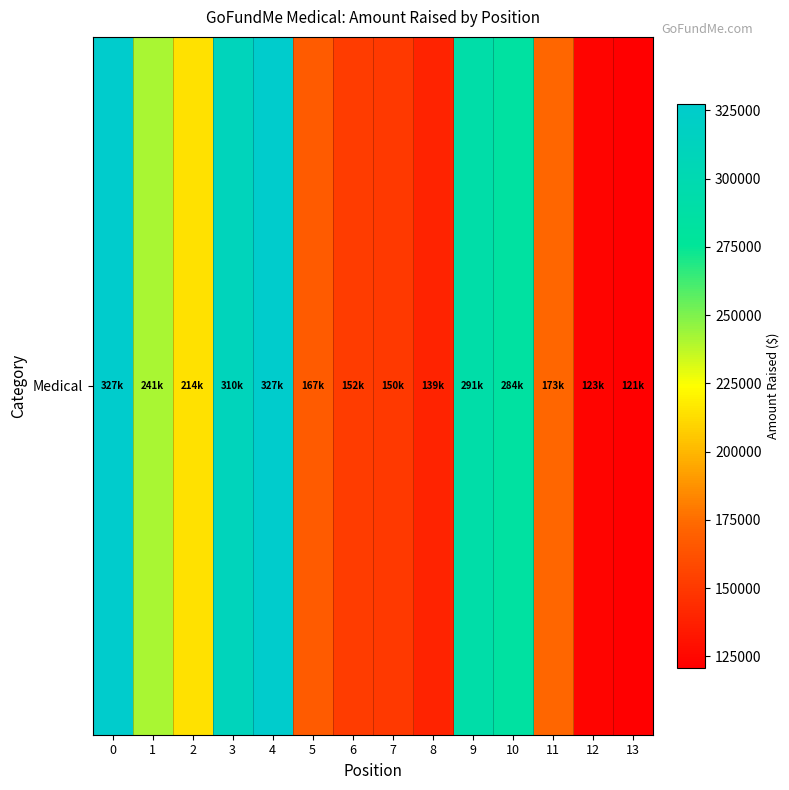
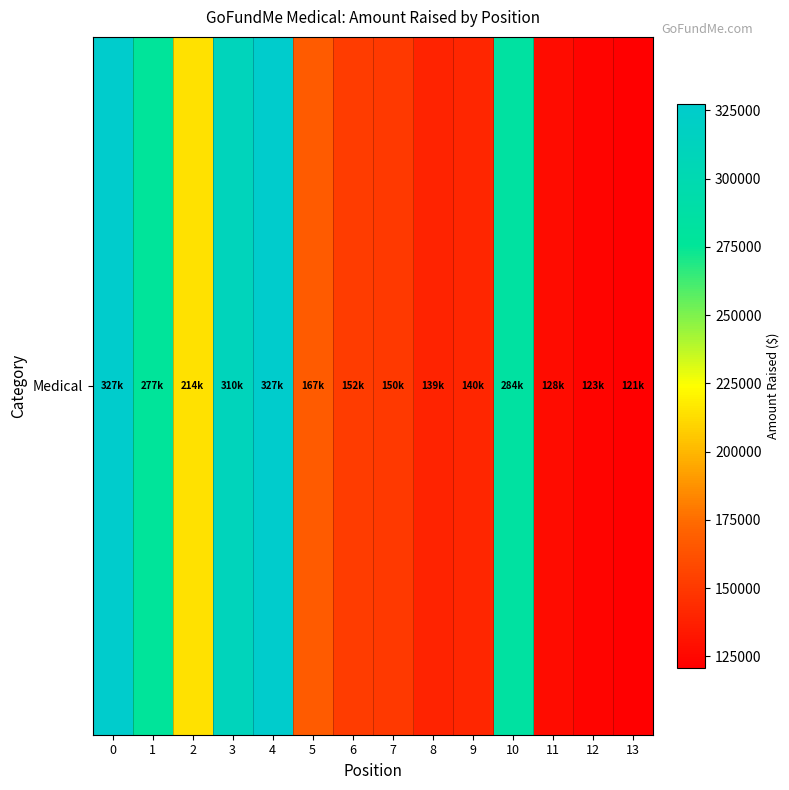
Medical, 1: 241k -> 277k
Medical, 9: 291k -> 140k
Medical, 11: 173k -> 128k
